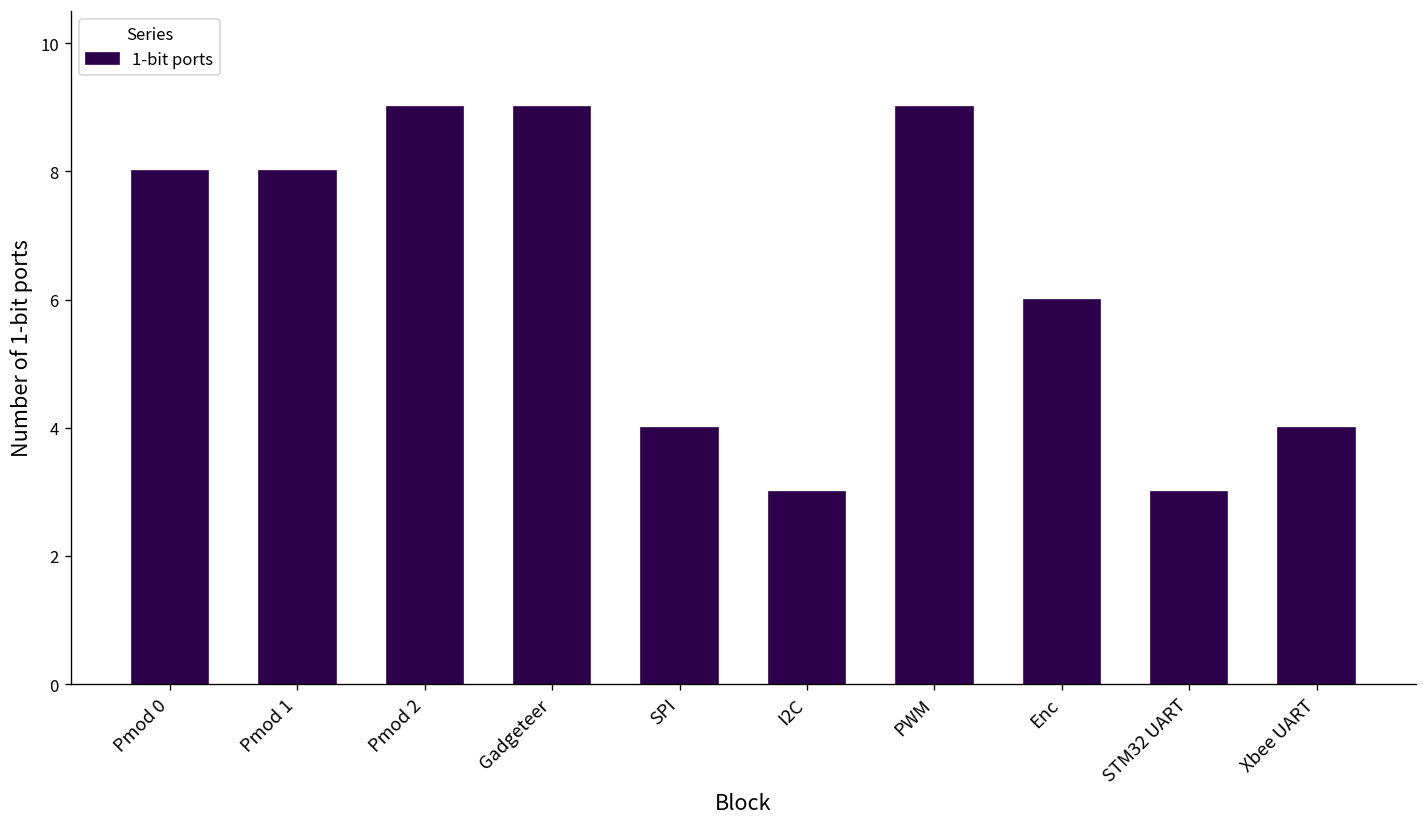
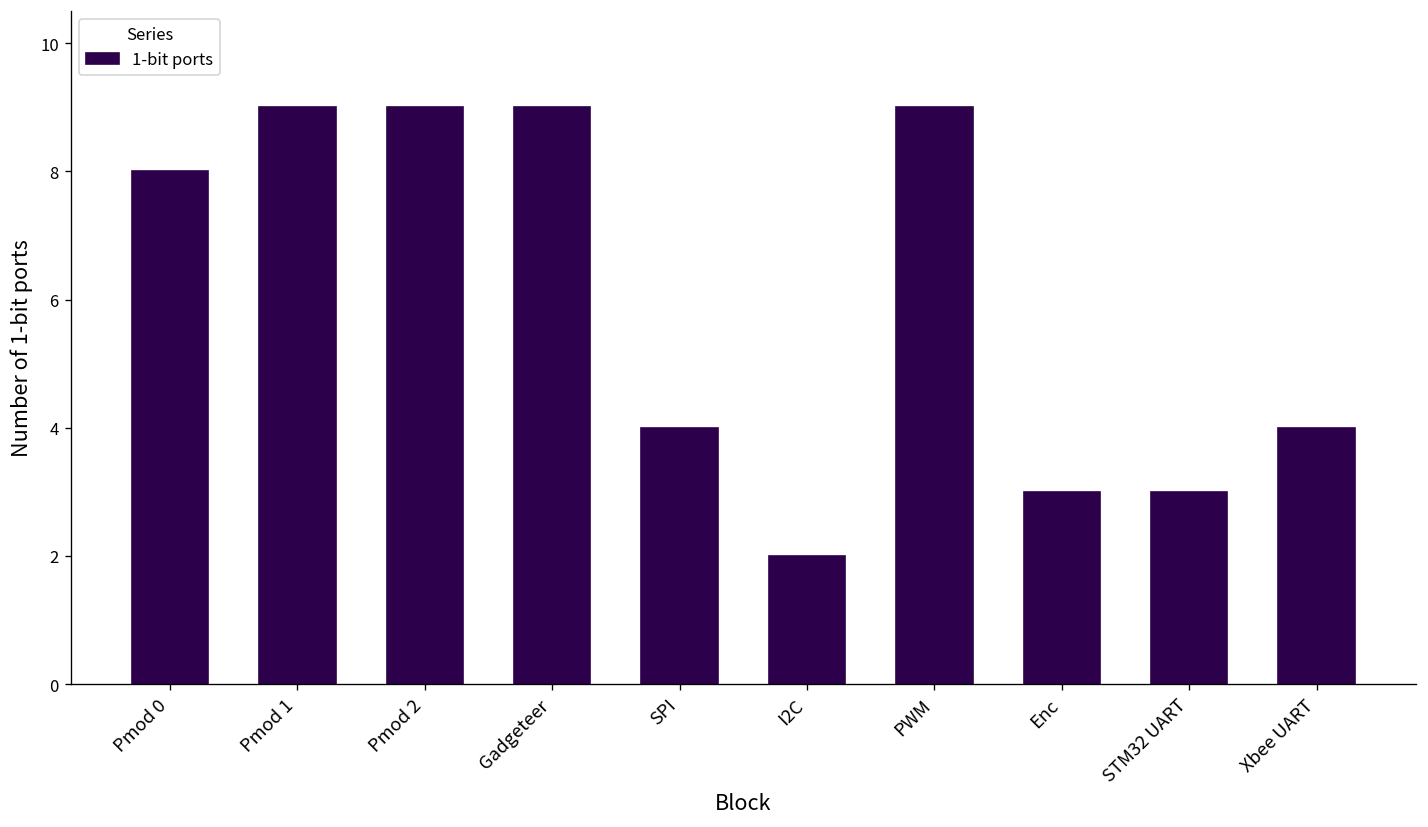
Pmod 1: 8 -> 9
I2C: 3 -> 2
Enc: 6 -> 3
